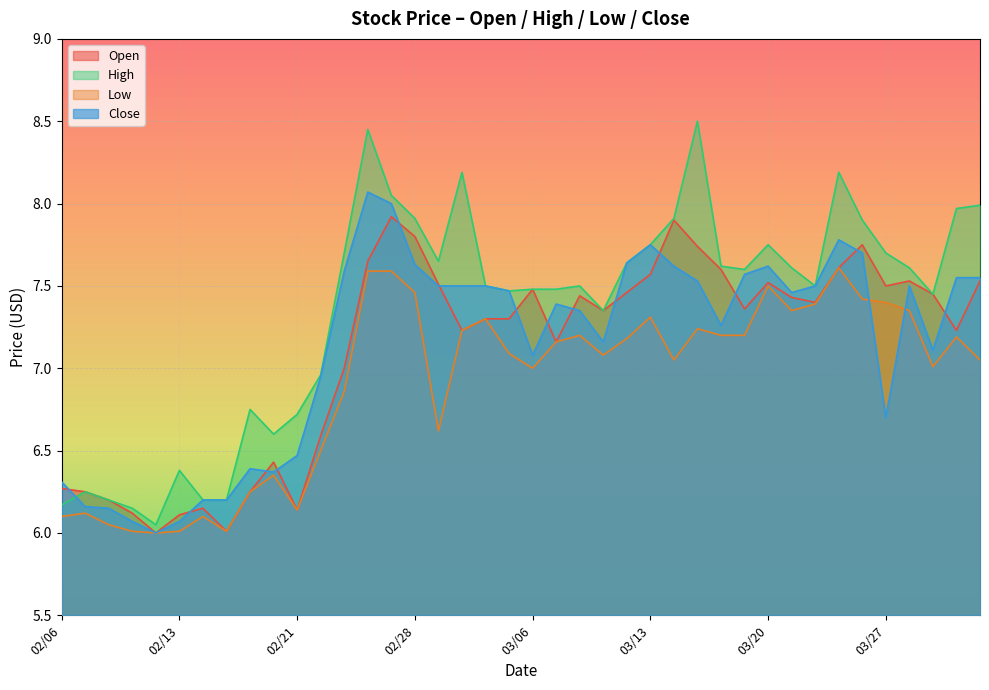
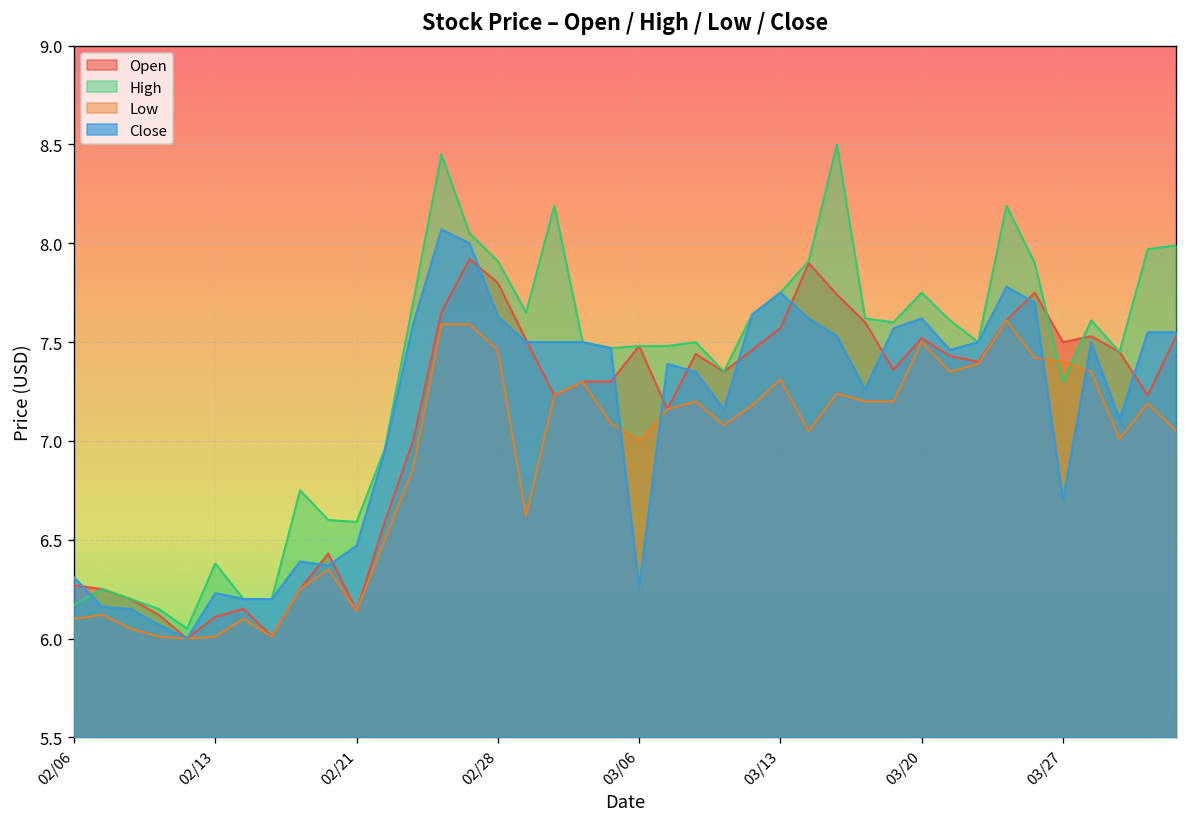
Close, 02/13: 6.07 -> 6.23
High, 02/21: 6.72 -> 6.59
Close, 03/06: 7.08 -> 6.26
High, 03/27: 7.7 -> 7.3
